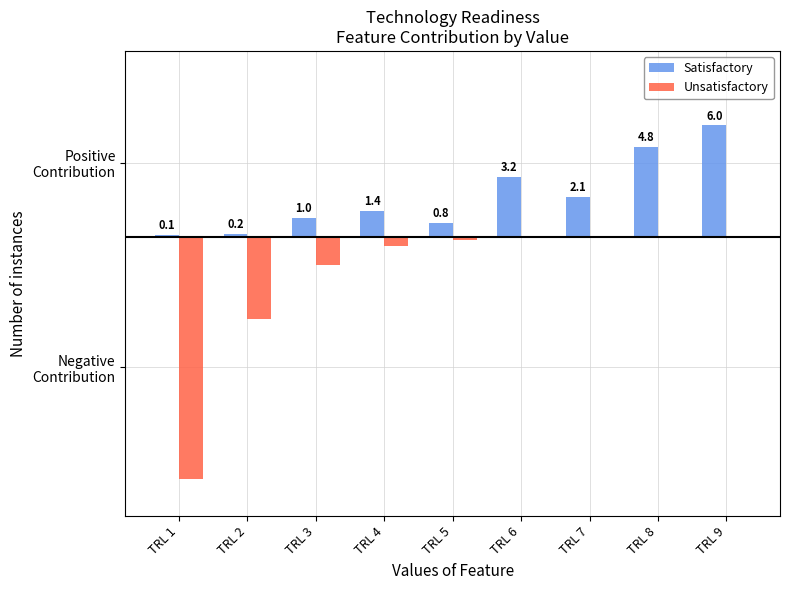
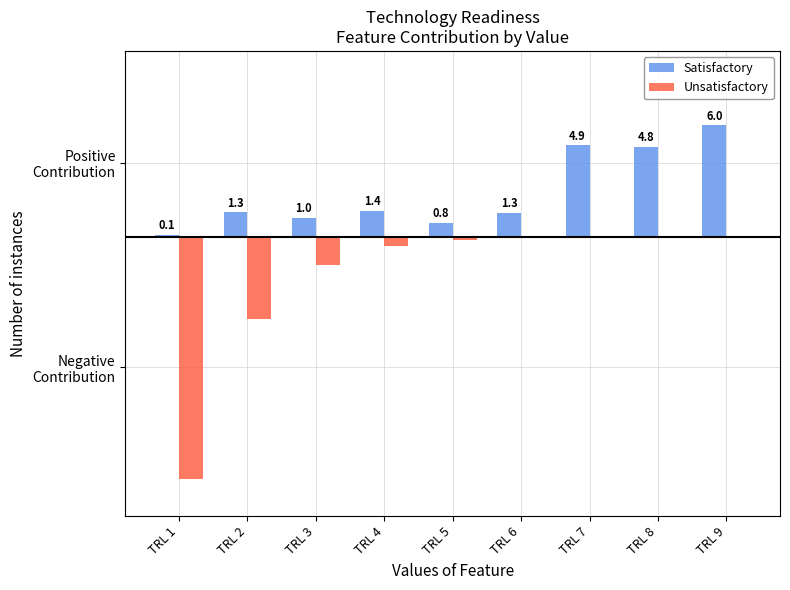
Satisfactory, TRL 2: 0.2 -> 1.3
Satisfactory, TRL 6: 3.2 -> 1.3
Satisfactory, TRL 7: 2.1 -> 4.9
